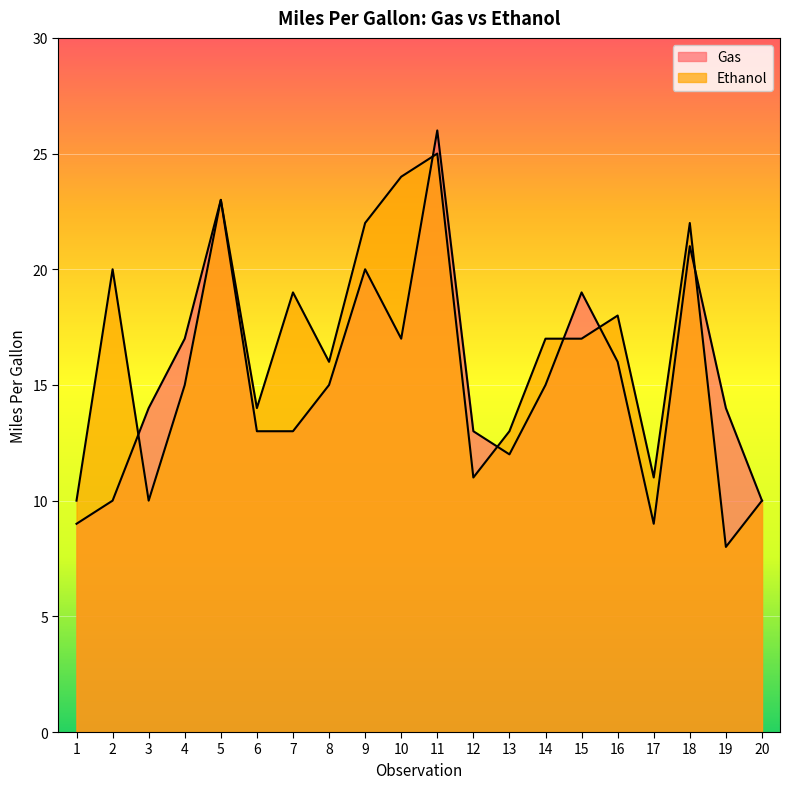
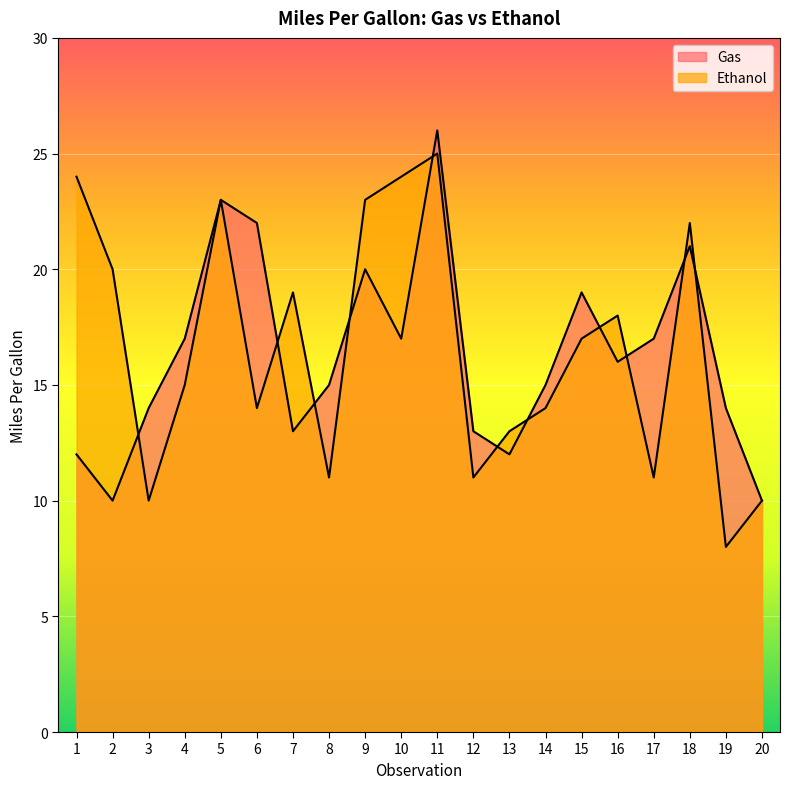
Gas, 1: 9 -> 12
Ethanol, 1: 10 -> 24
Gas, 6: 13 -> 22
Ethanol, 8: 16 -> 11
Ethanol, 9: 22 -> 23
Ethanol, 14: 17 -> 14
Gas, 17: 9 -> 17
